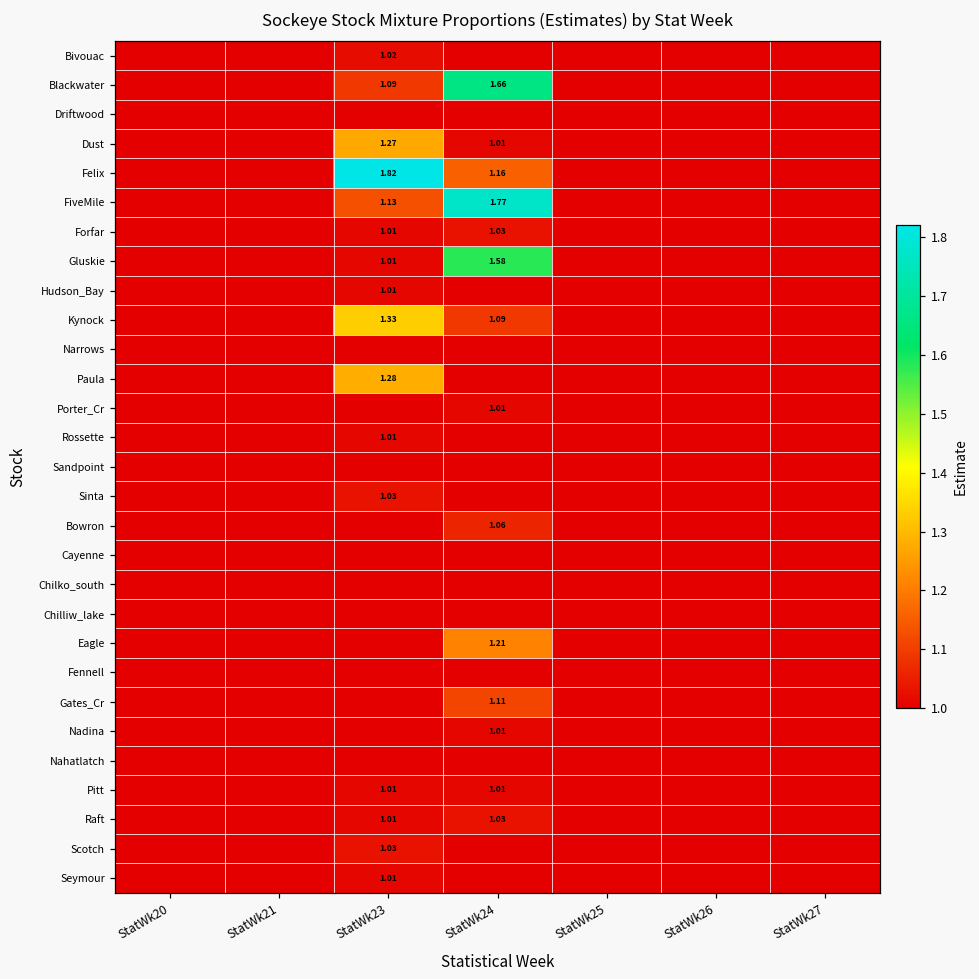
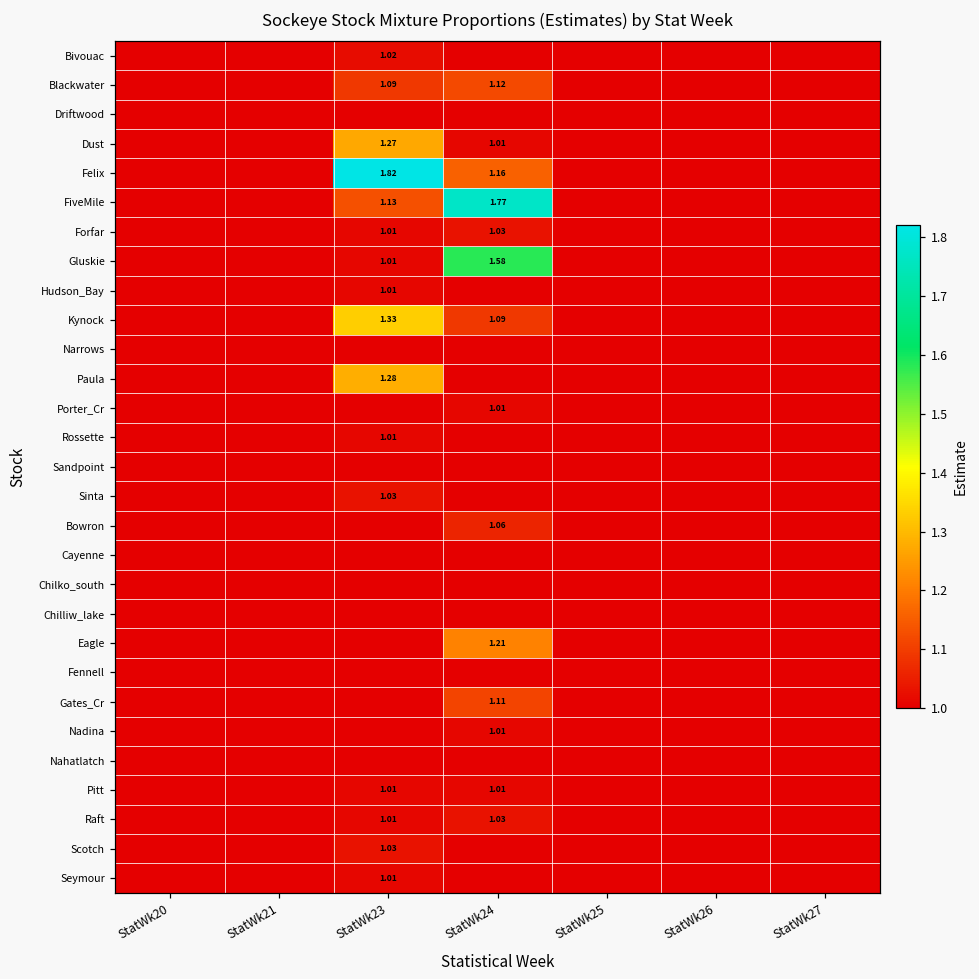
Blackwater, StatWk24: 1.66 -> 1.12
